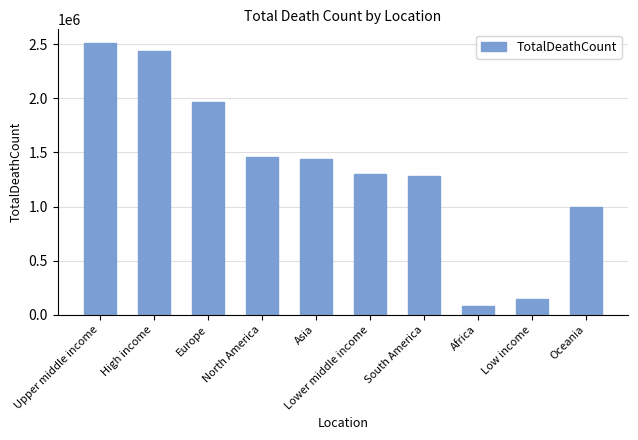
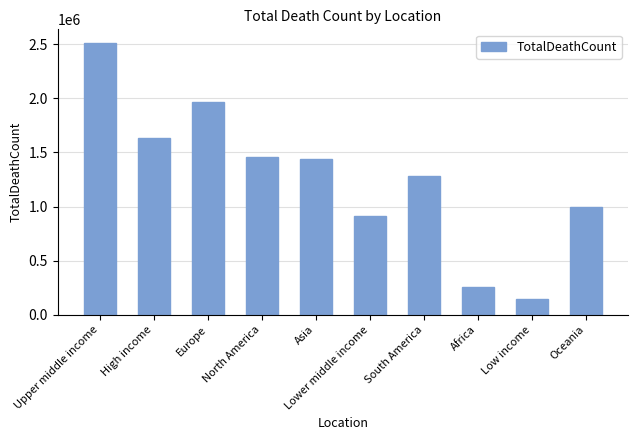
High income: 2430000 -> 1630000
Lower middle income: 1300000 -> 910000
Africa: 90000 -> 250000
